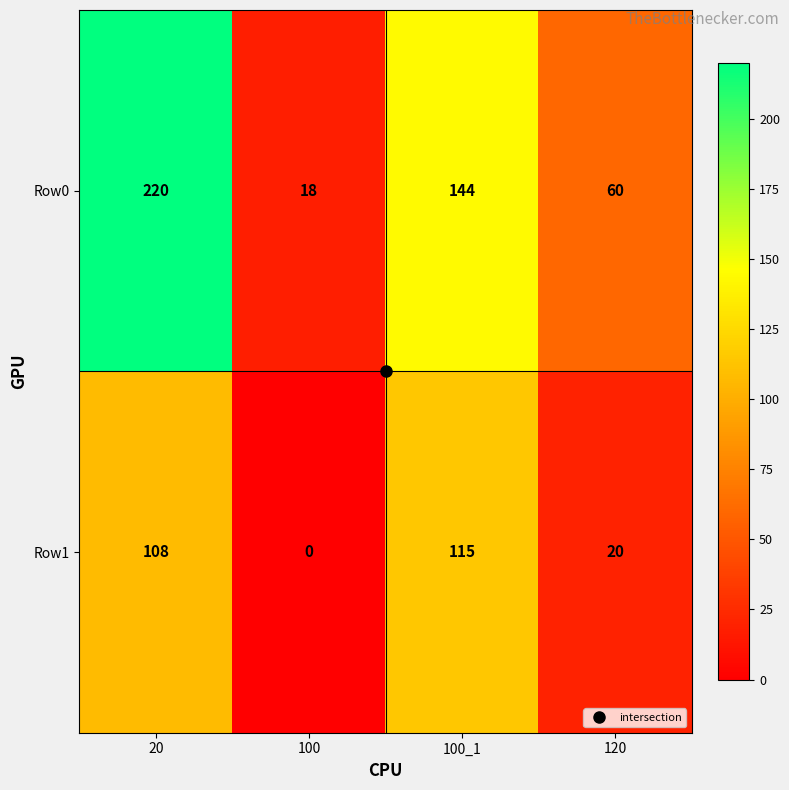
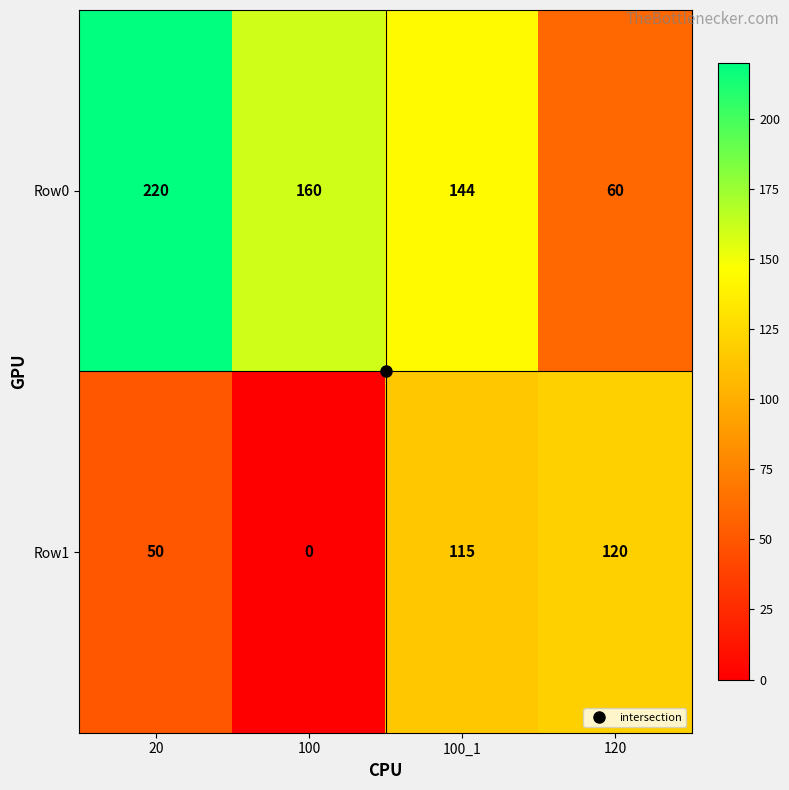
Row0, 100: 18 -> 160
Row1, 20: 108 -> 50
Row1, 120: 20 -> 120
